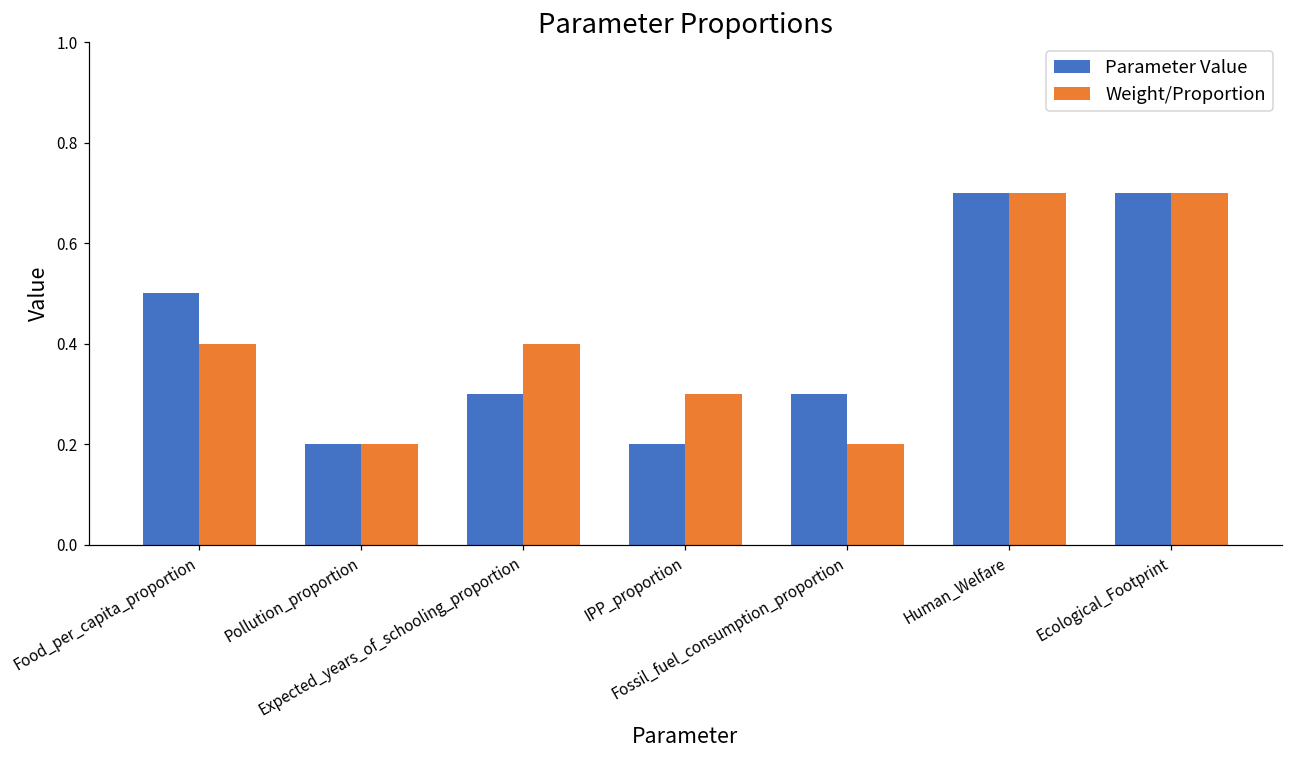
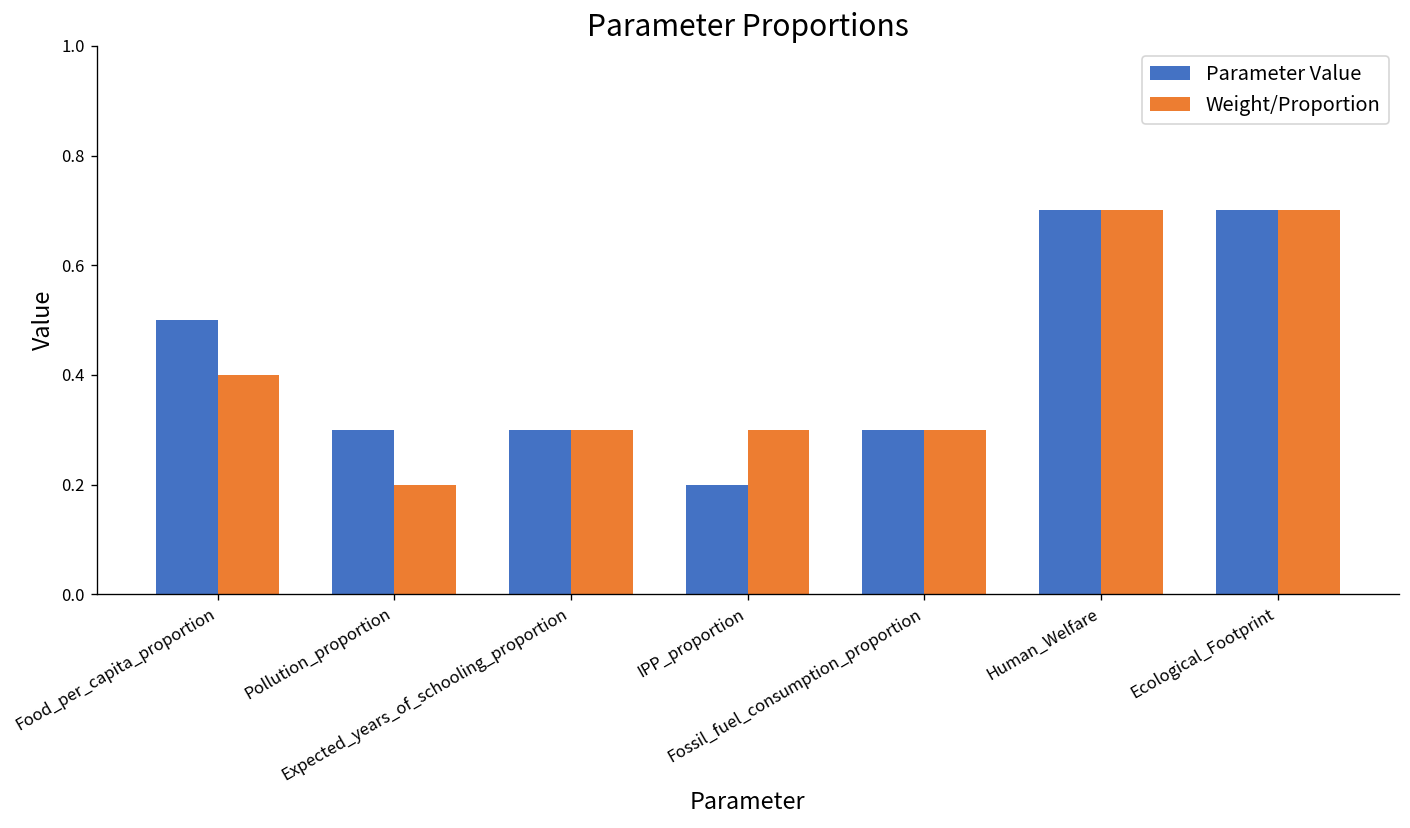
Parameter Value, Pollution_proportion: 0.2 -> 0.3
Weight/Proportion, Expected_years_of_schooling_proportion: 0.4 -> 0.3
Weight/Proportion, Fossil_fuel_consumption_proportion: 0.2 -> 0.3
